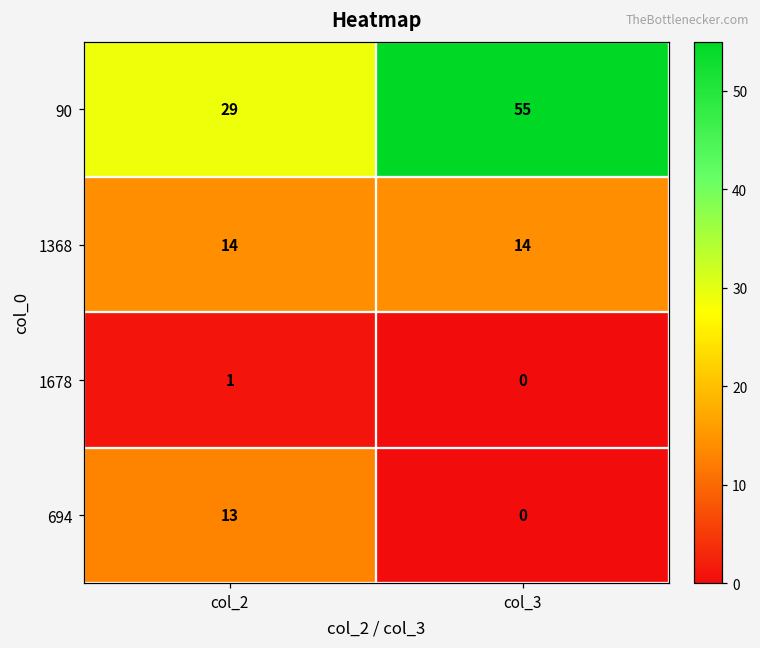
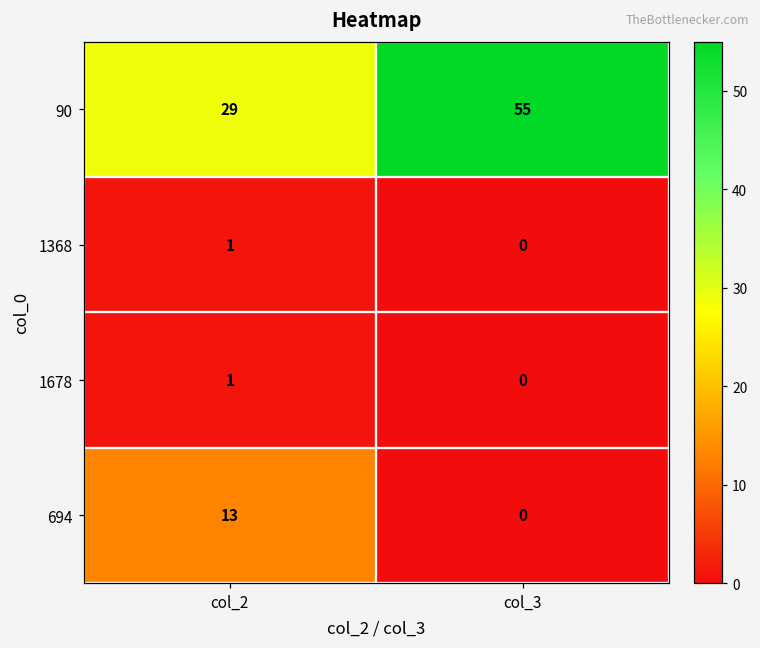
1368, col_2: 14 -> 1
1368, col_3: 14 -> 0
